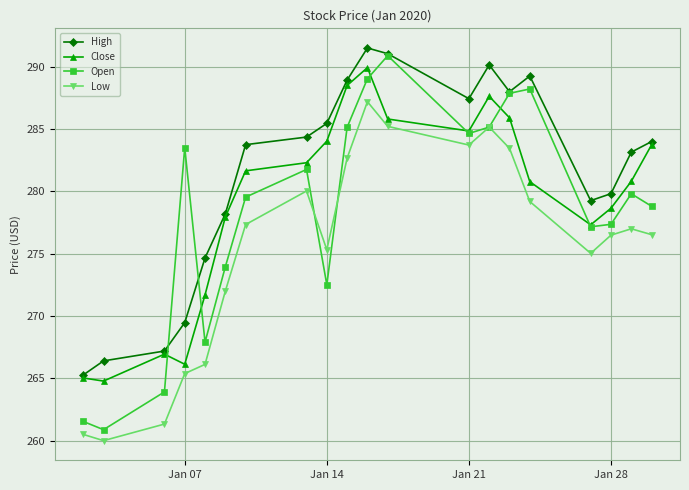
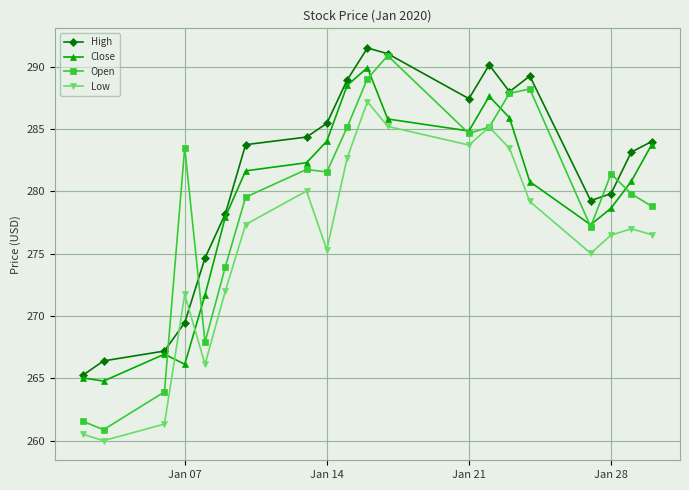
Low, Jan 07: 265.4 -> 271.7
Open, Jan 14: 272.5 -> 281.6
Open, Jan 28: 277.4 -> 281.4
